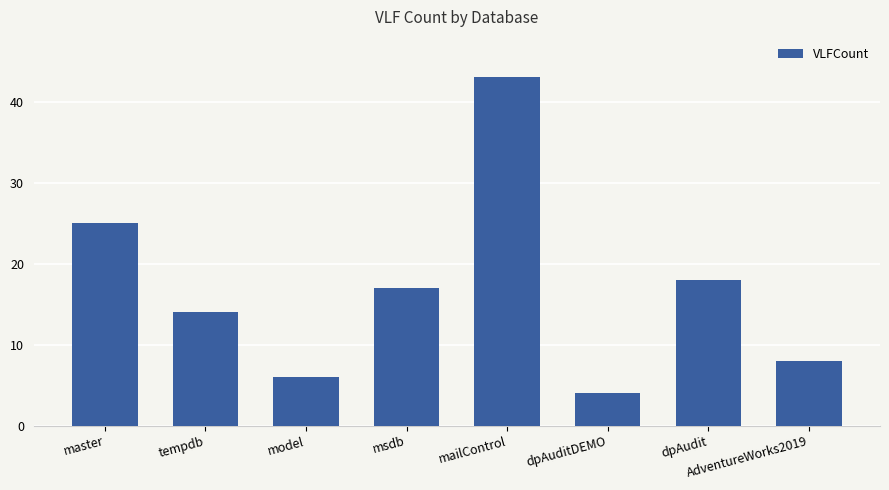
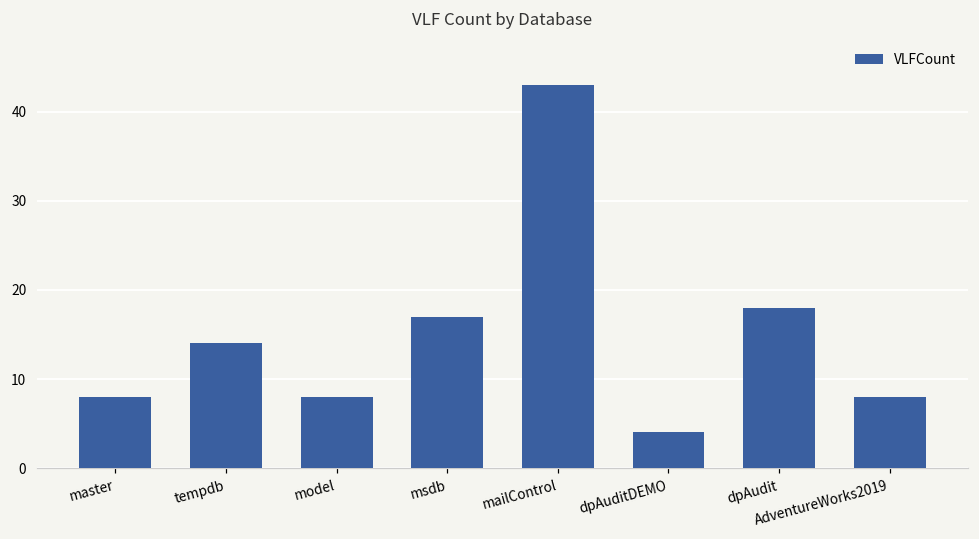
master: 25 -> 8
model: 6 -> 8
